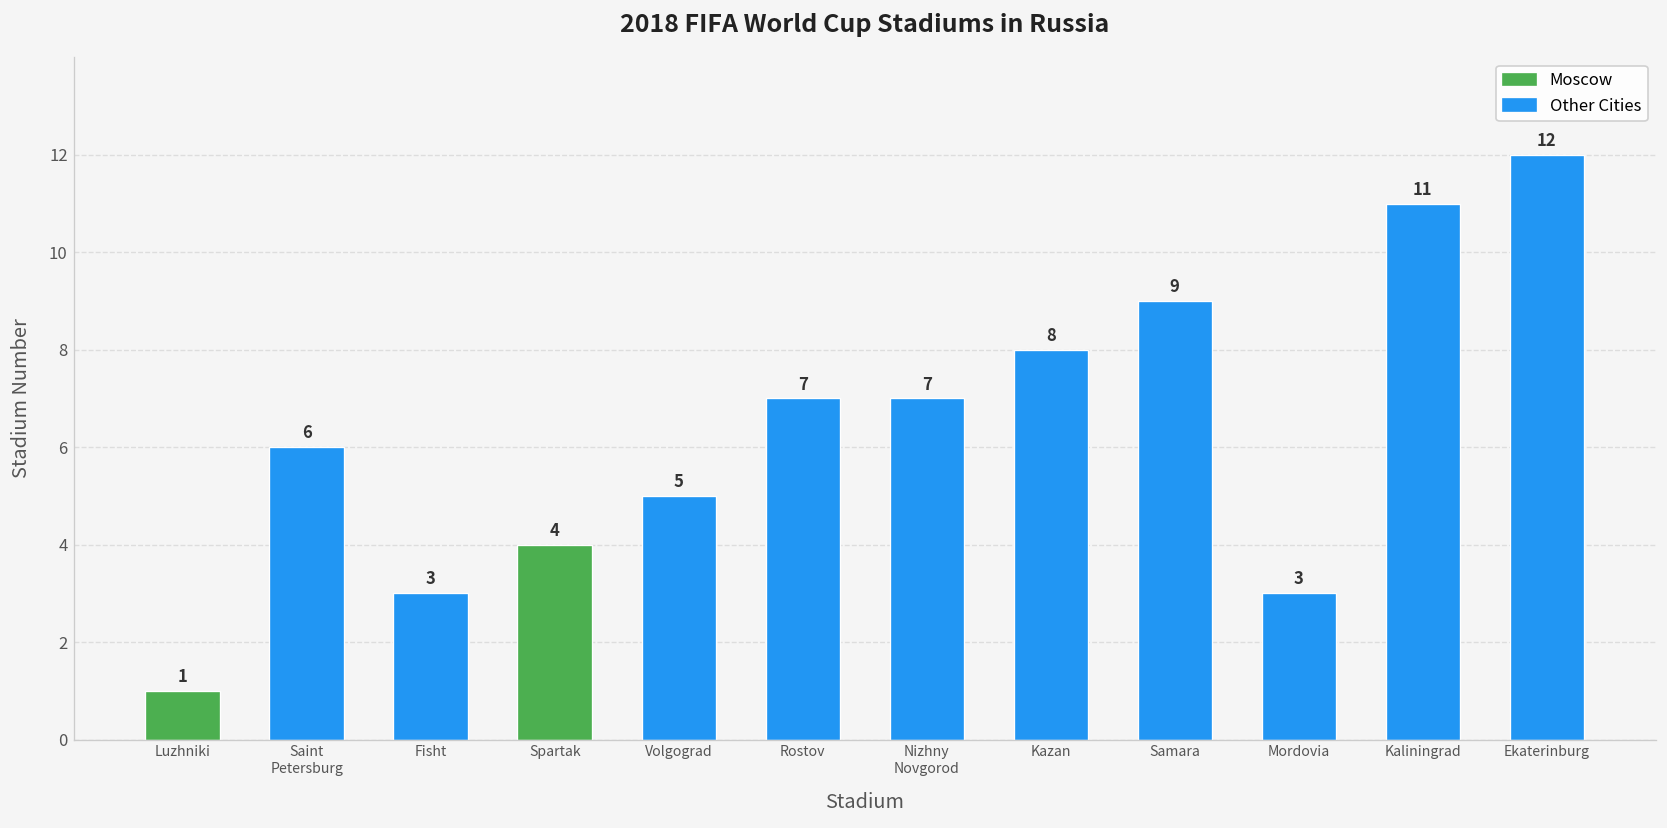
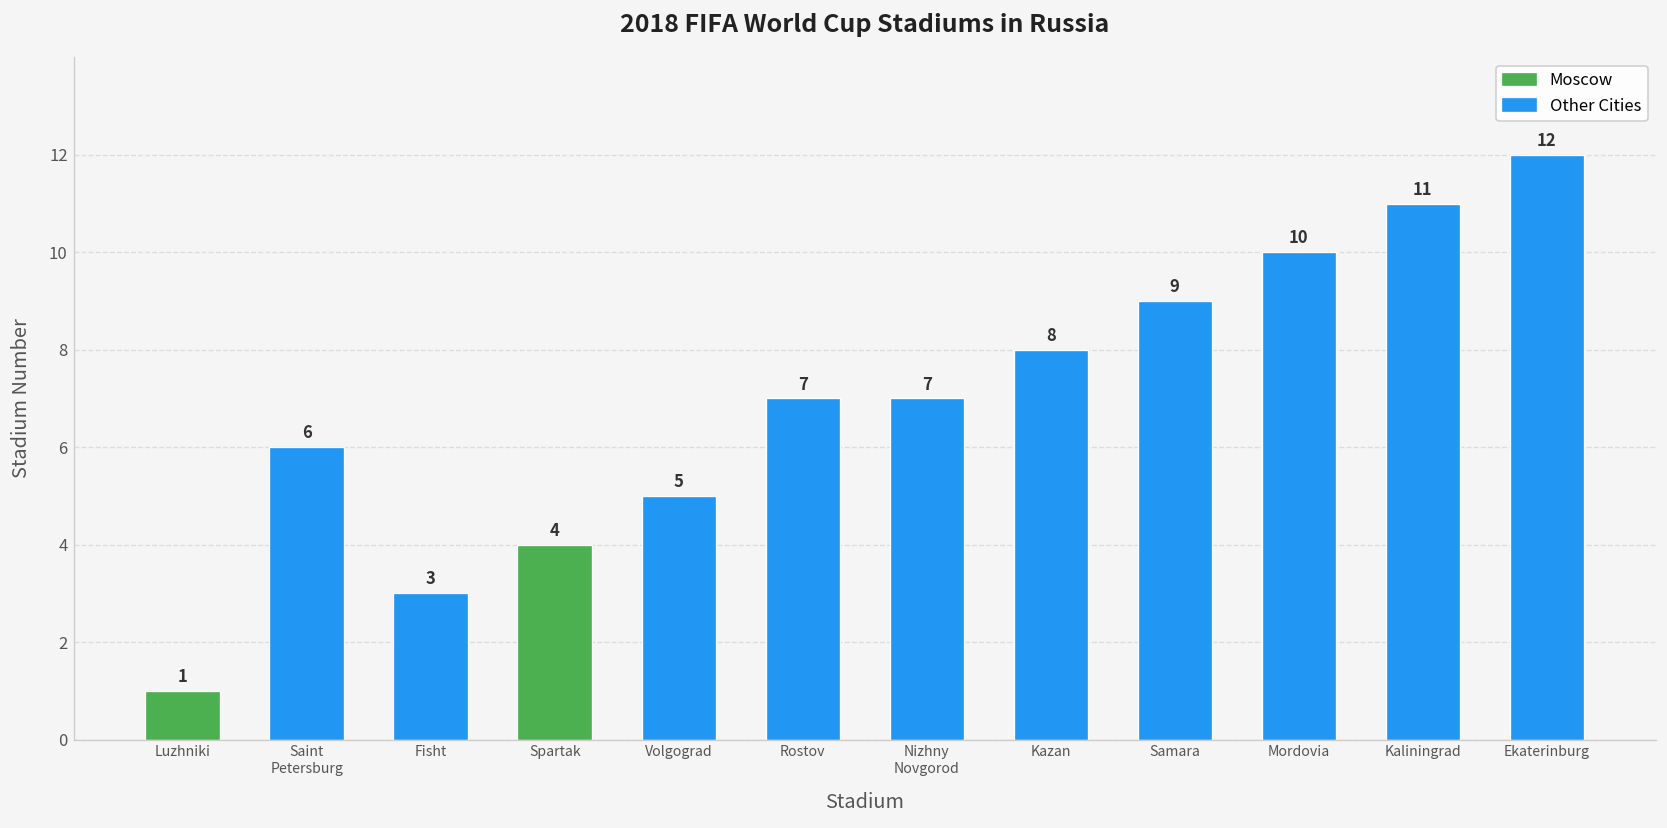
Mordovia: 3 -> 10
